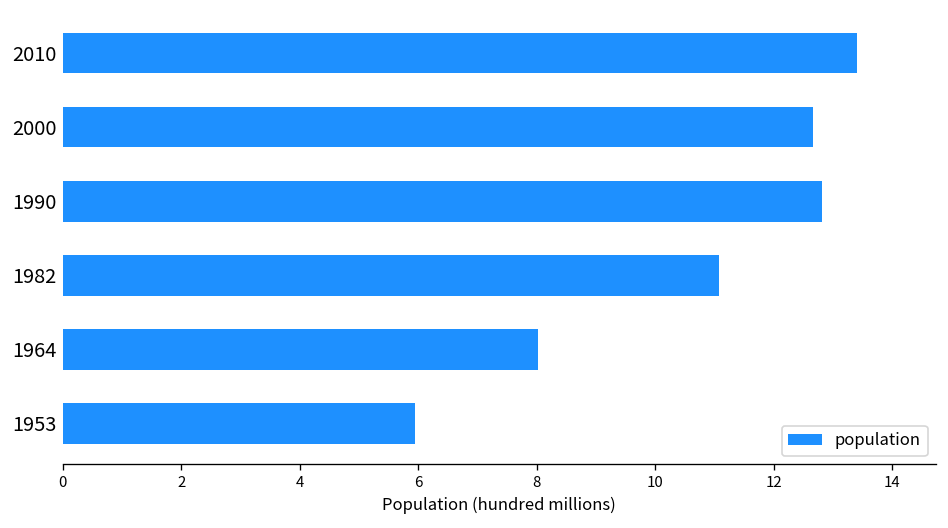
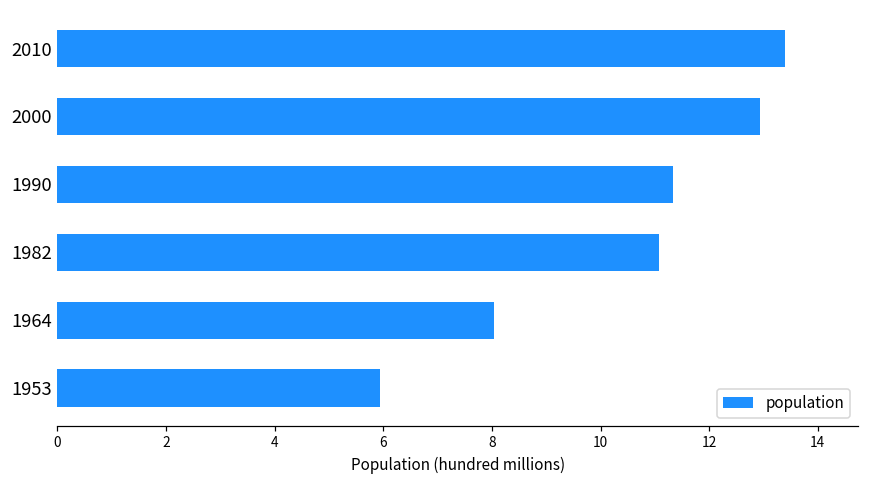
2000: 12.7 -> 12.9
1990: 12.8 -> 11.3
